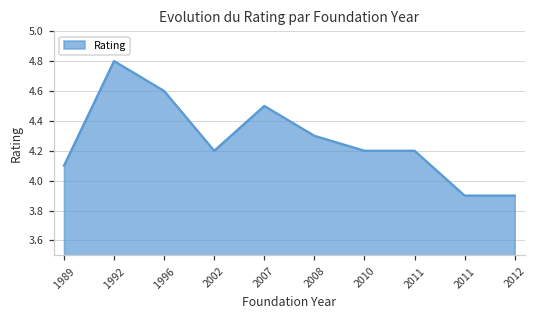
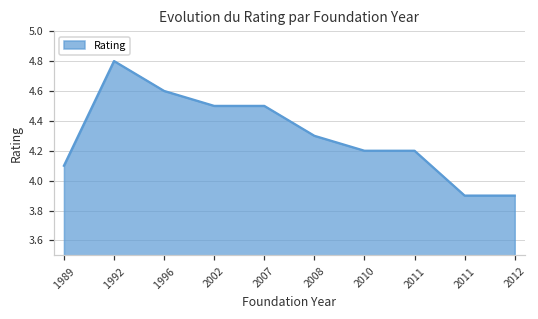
2002: 4.2 -> 4.5
